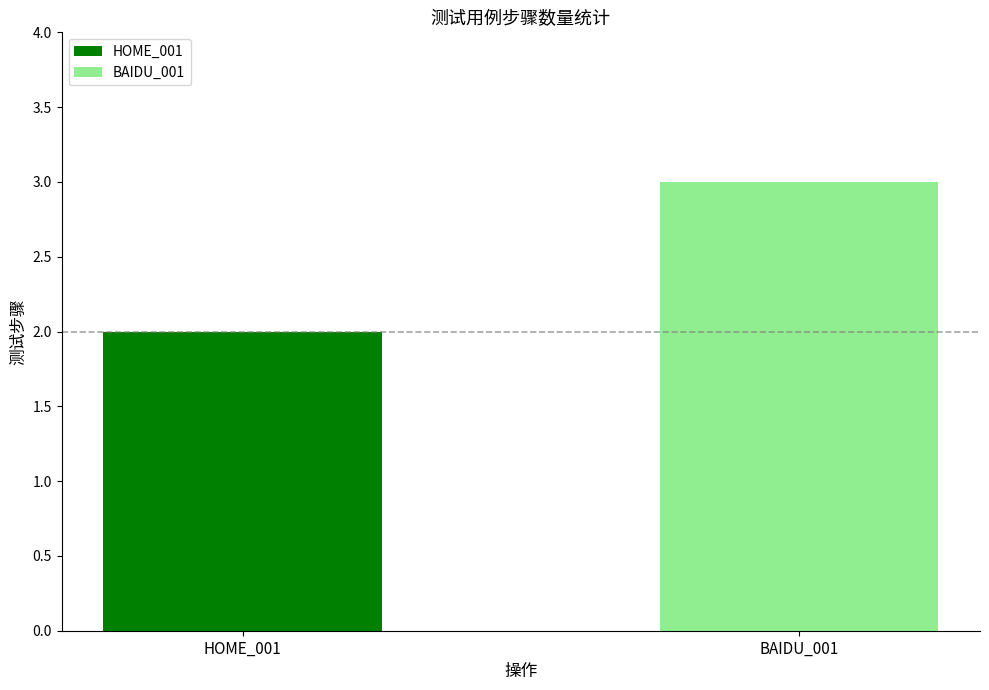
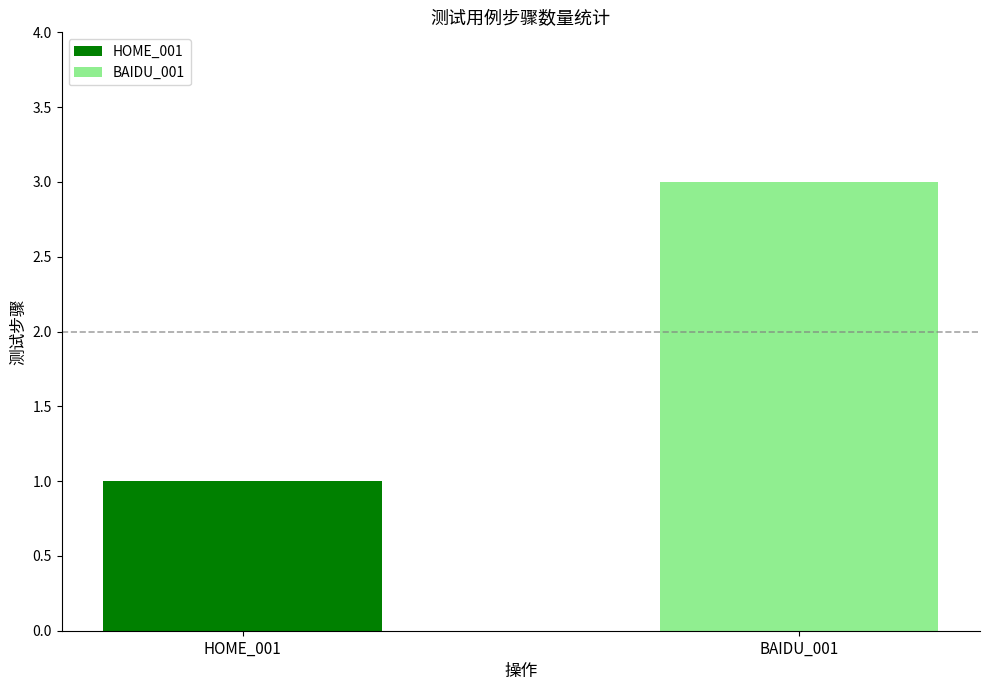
HOME_001: 2 -> 1
